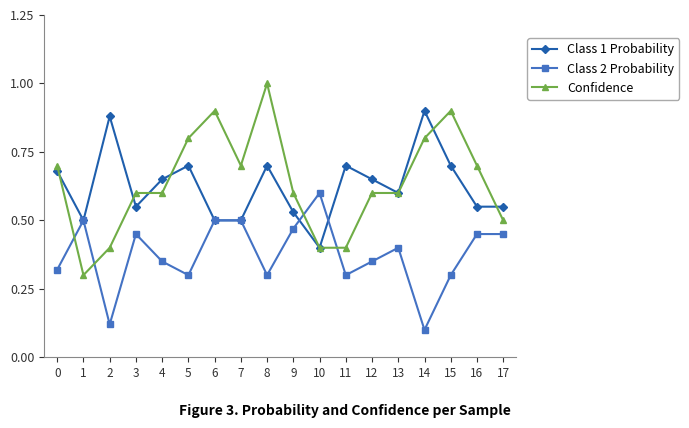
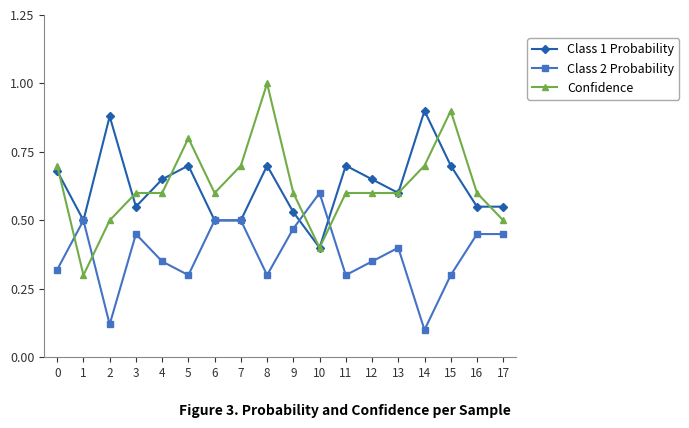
Confidence, 2: 0.4 -> 0.5
Confidence, 6: 0.9 -> 0.6
Confidence, 11: 0.4 -> 0.6
Confidence, 14: 0.8 -> 0.7
Confidence, 16: 0.7 -> 0.6
